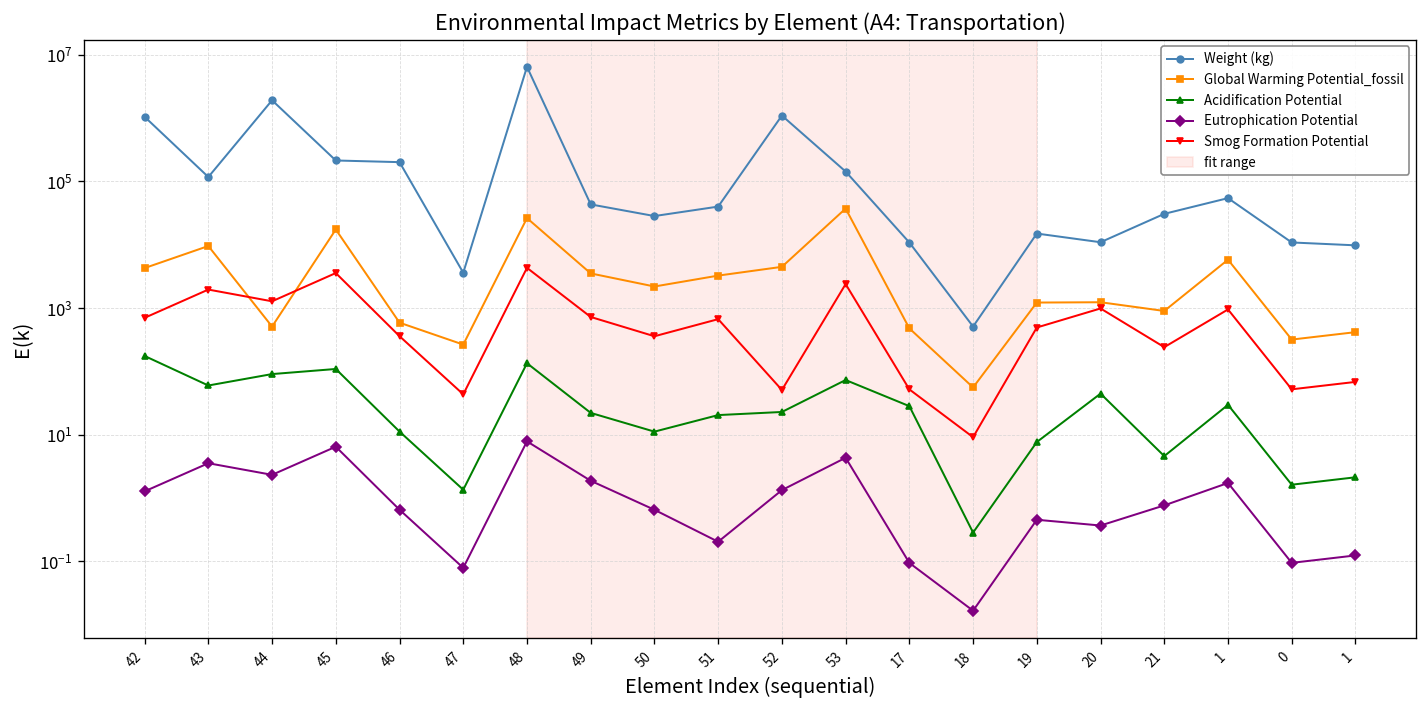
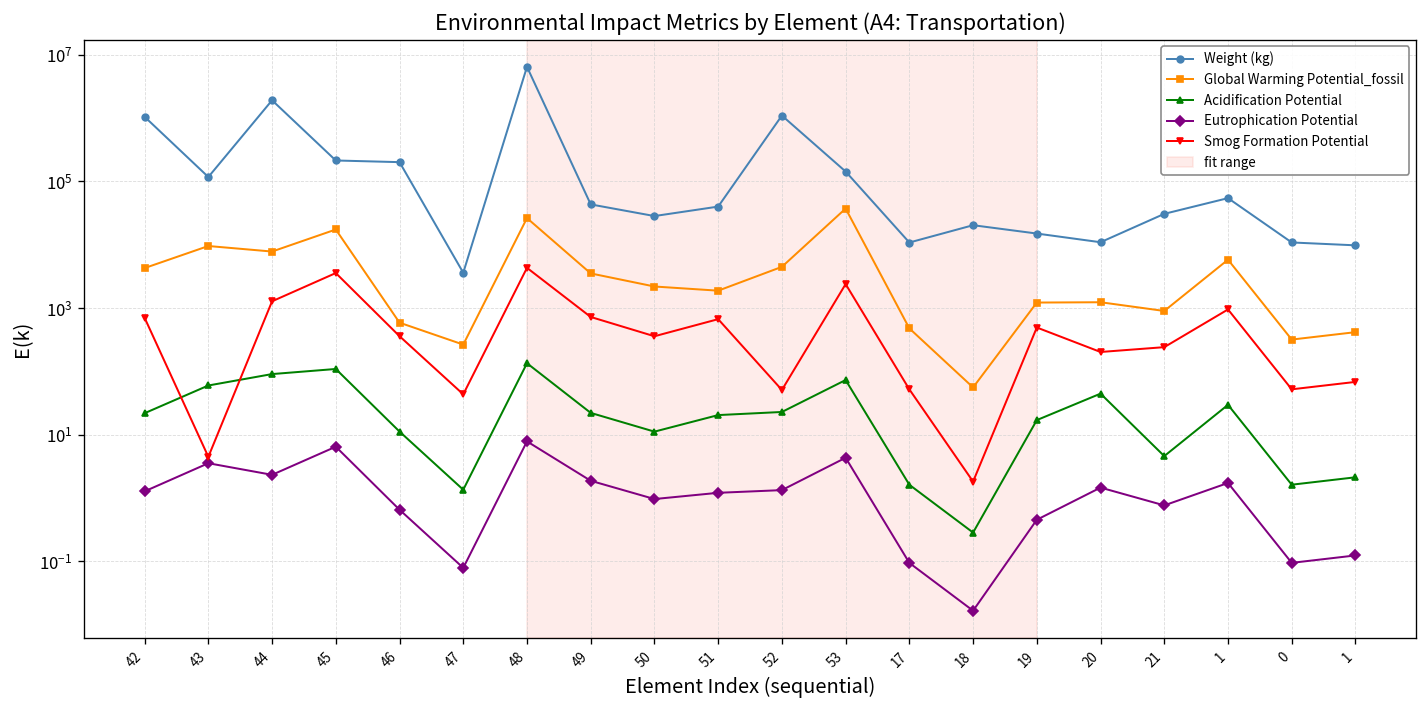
Acidification Potential, 42: 170 -> 22
Smog Formation Potential, 43: 2000 -> 4
Global Warming Potential_fossil, 44: 500 -> 8000
Eutrophication Potential, 50: 0.7 -> 1.0
Global Warming Potential_fossil, 51: 3000 -> 1900
Eutrophication Potential, 51: 0.20 -> 1.2
Acidification Potential, 17: 30 -> 1.6
Weight (kg), 18: 500 -> 20000
Smog Formation Potential, 18: 9 -> 1.8
Acidification Potential, 19: 8 -> 17
Eutrophication Potential, 20: 0.4 -> 1.5
Smog Formation Potential, 20: 1000 -> 200
